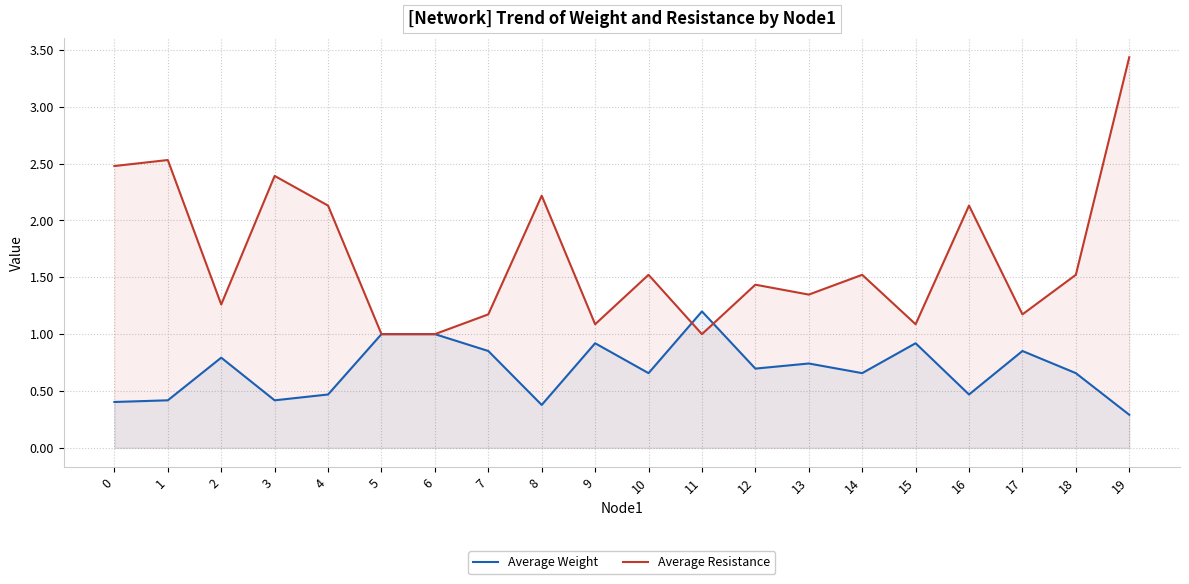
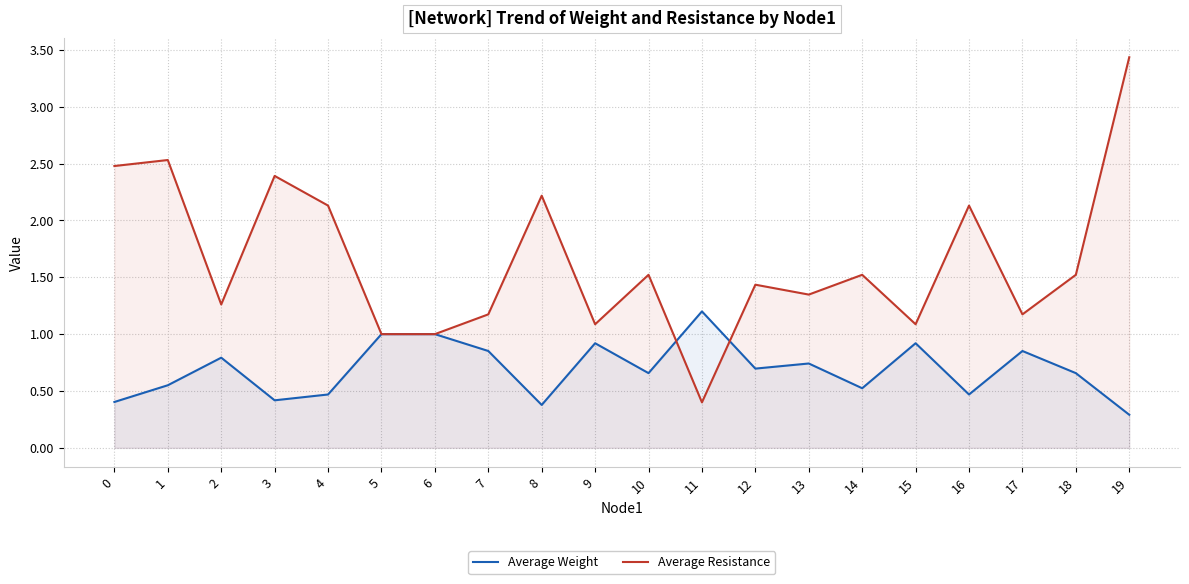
Average Weight, 1: 0.42 -> 0.55
Average Resistance, 11: 1.0 -> 0.4
Average Weight, 14: 0.66 -> 0.52
